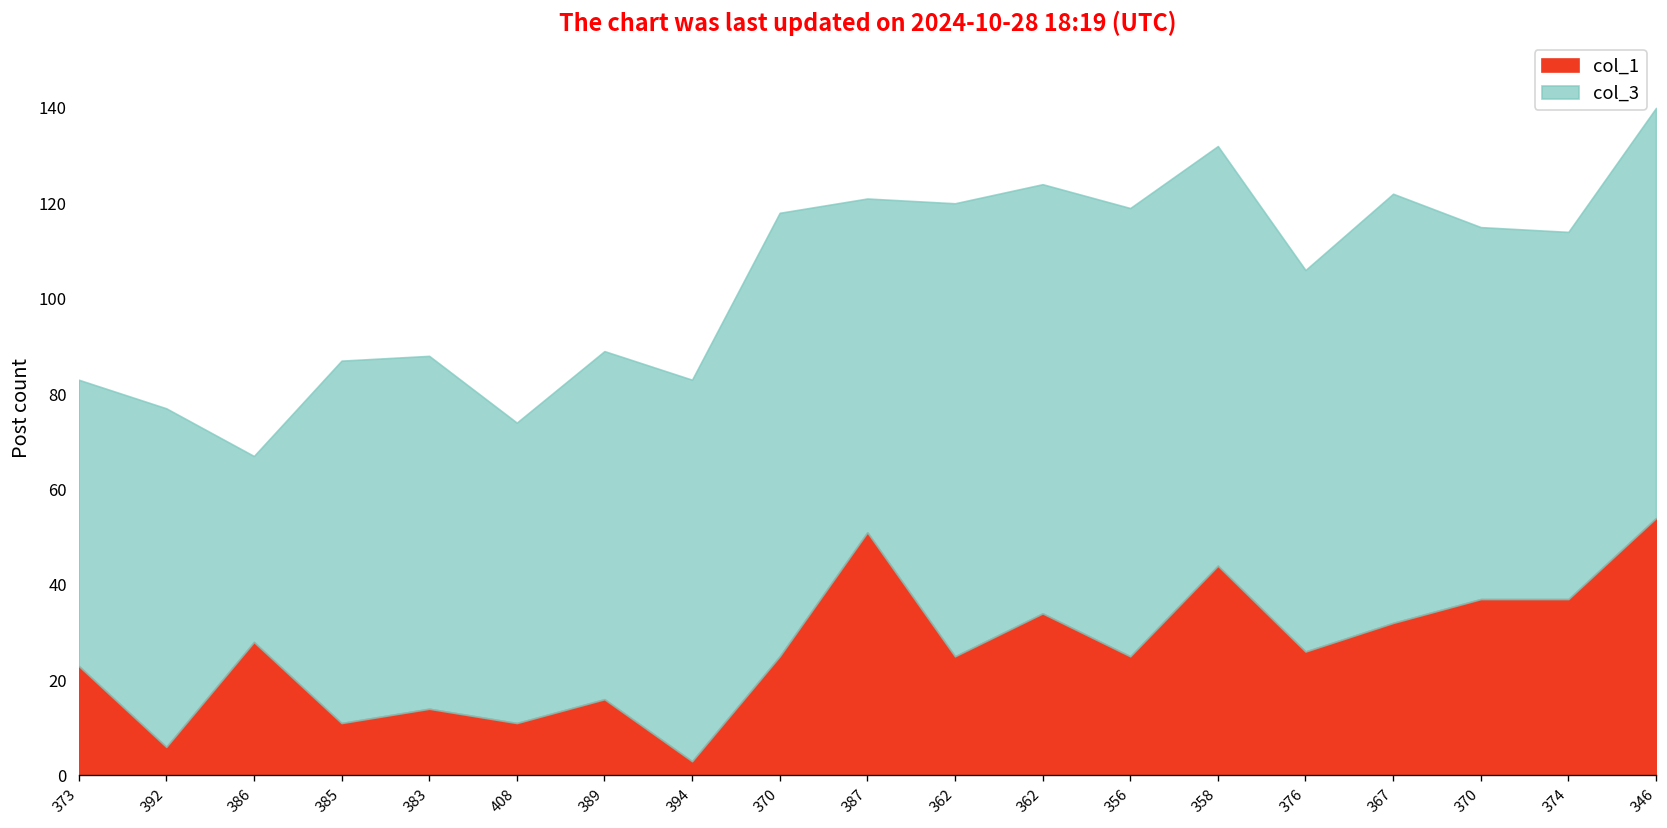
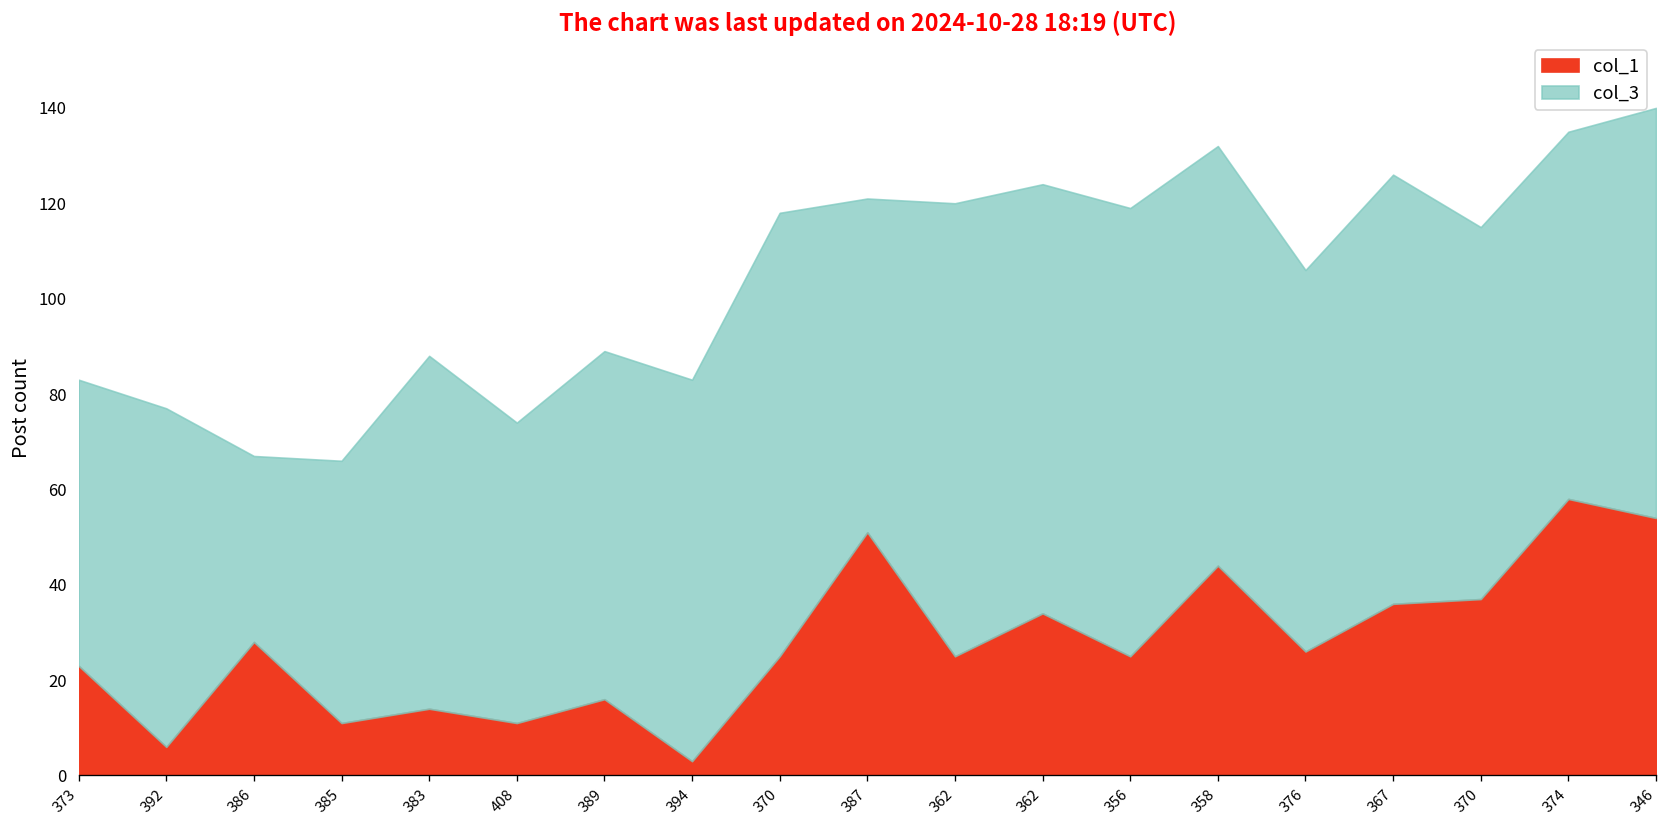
col_3, 385: 76 -> 55
col_1, 367: 32 -> 36
col_1, 374: 37 -> 58
